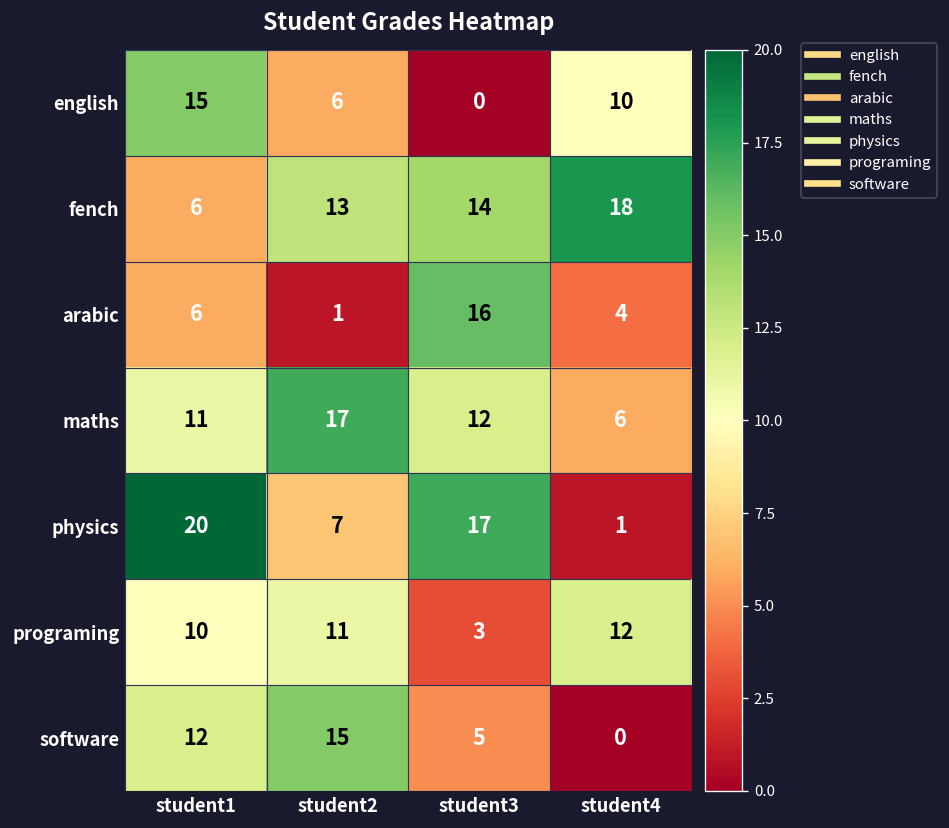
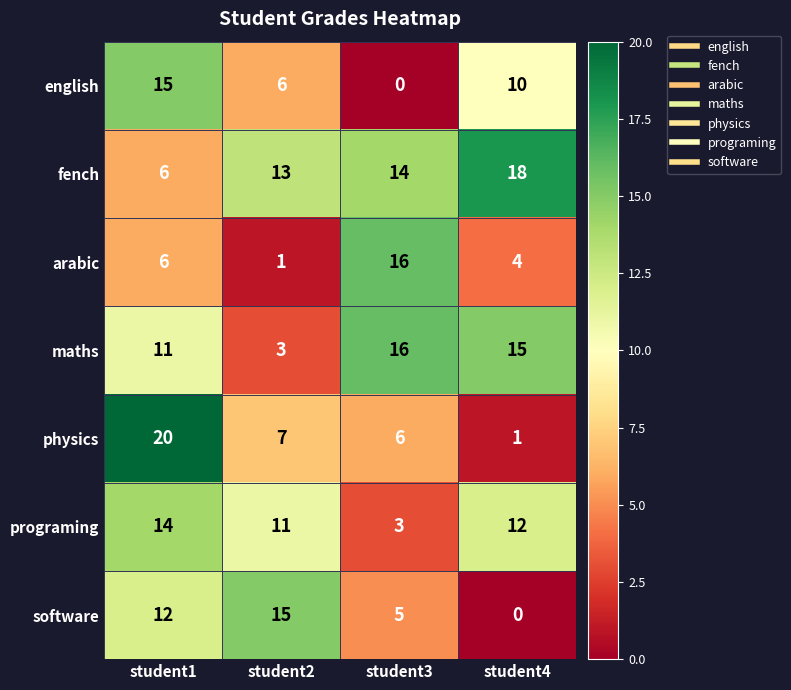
maths, student2: 17 -> 3
maths, student3: 12 -> 16
maths, student4: 6 -> 15
physics, student3: 17 -> 6
programing, student1: 10 -> 14
